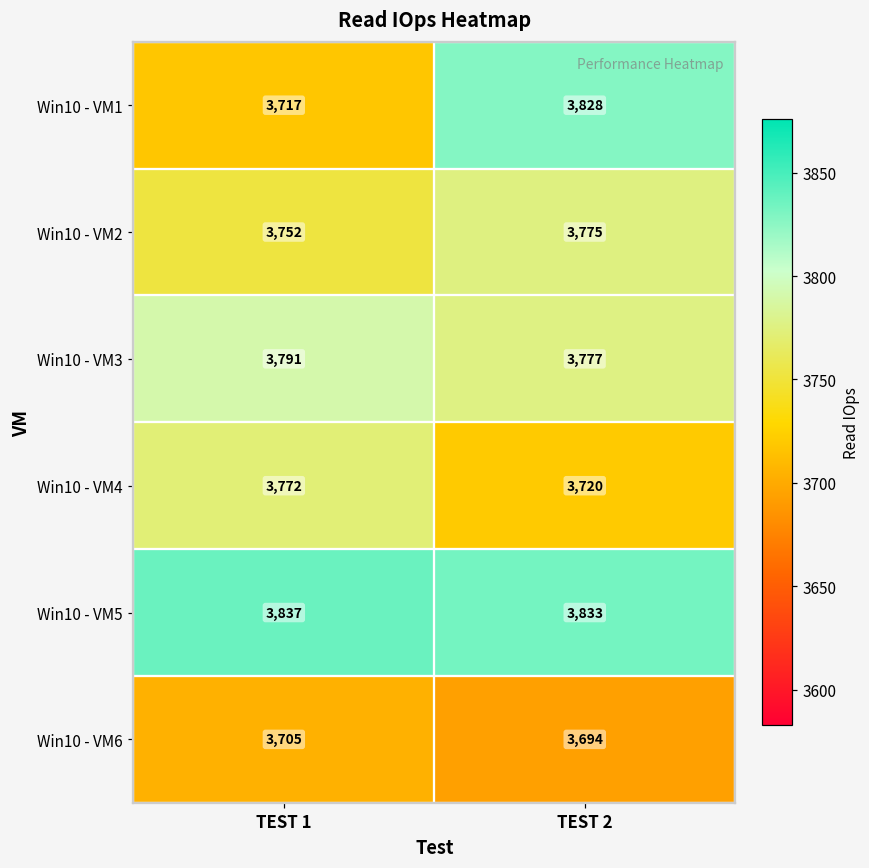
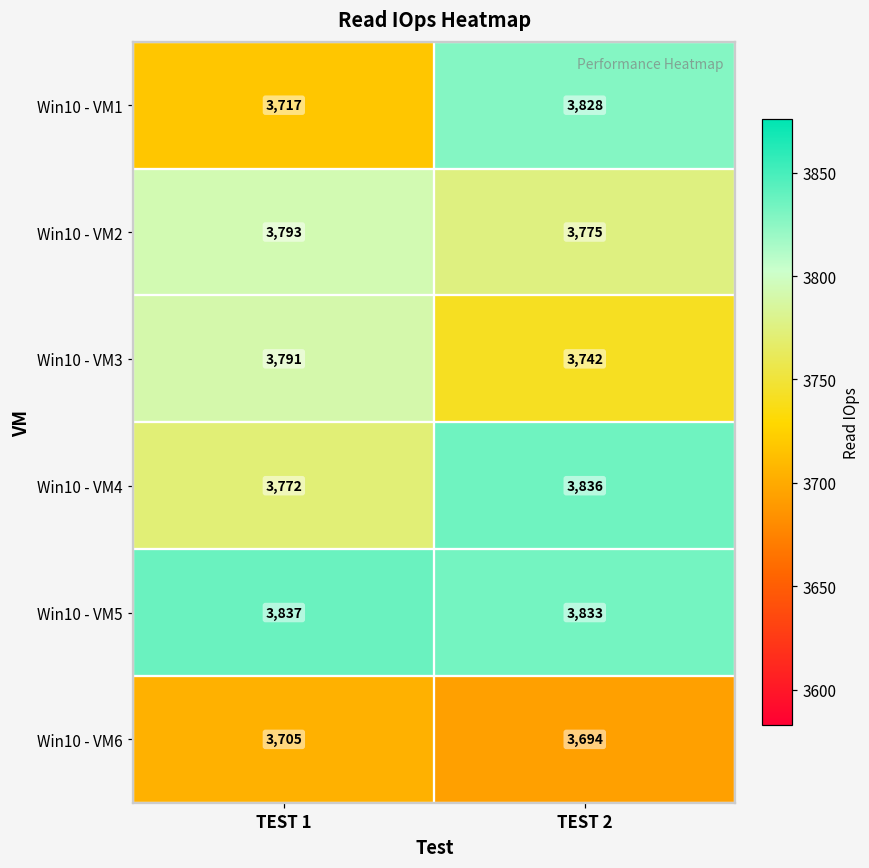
Win10 - VM2, TEST 1: 3,752 -> 3,793
Win10 - VM3, TEST 2: 3,777 -> 3,742
Win10 - VM4, TEST 2: 3,720 -> 3,836
